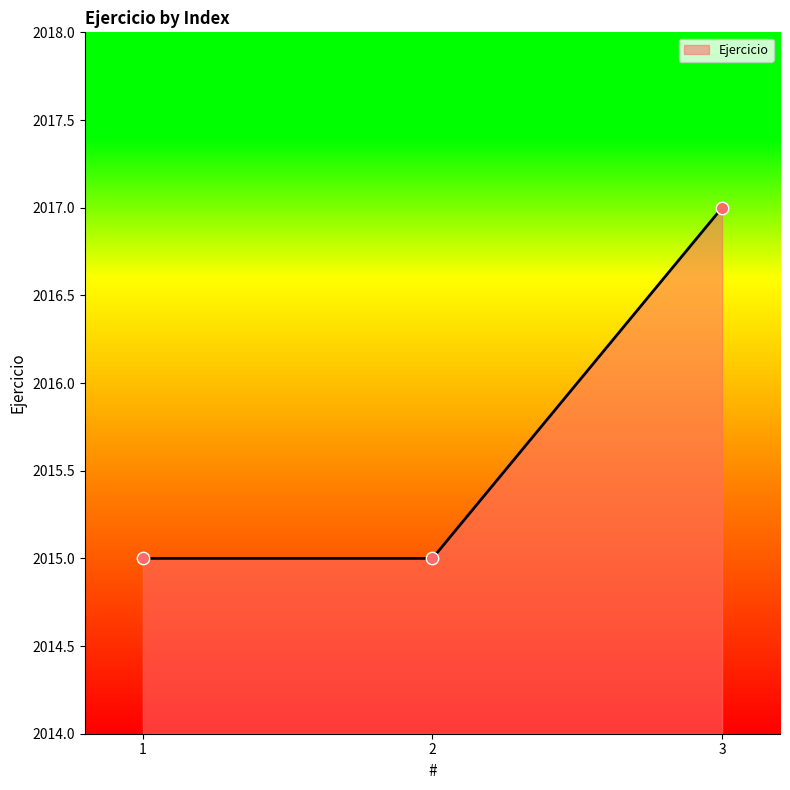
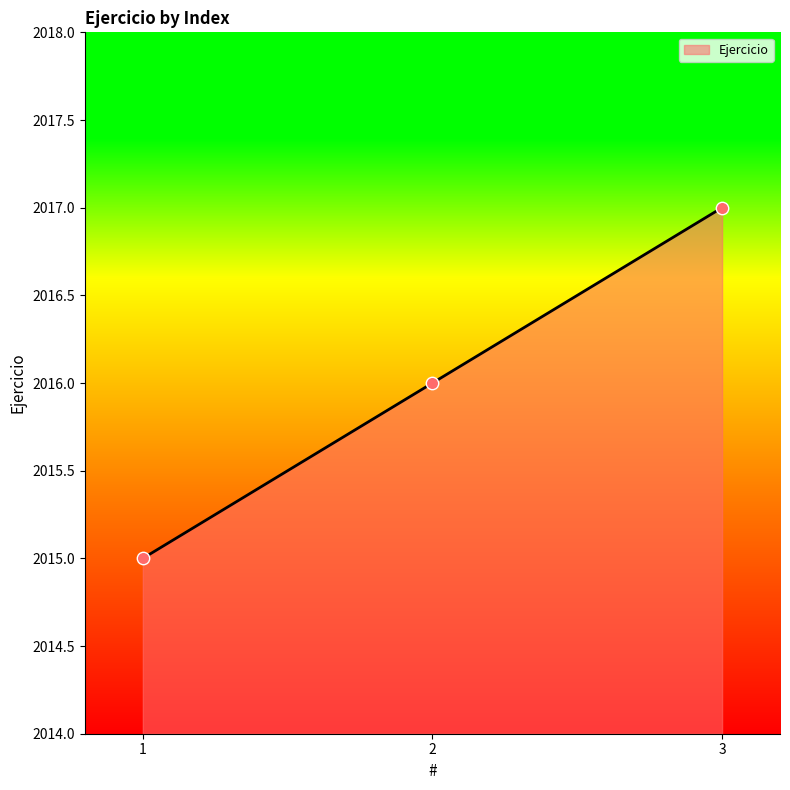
2: 2015 -> 2016
